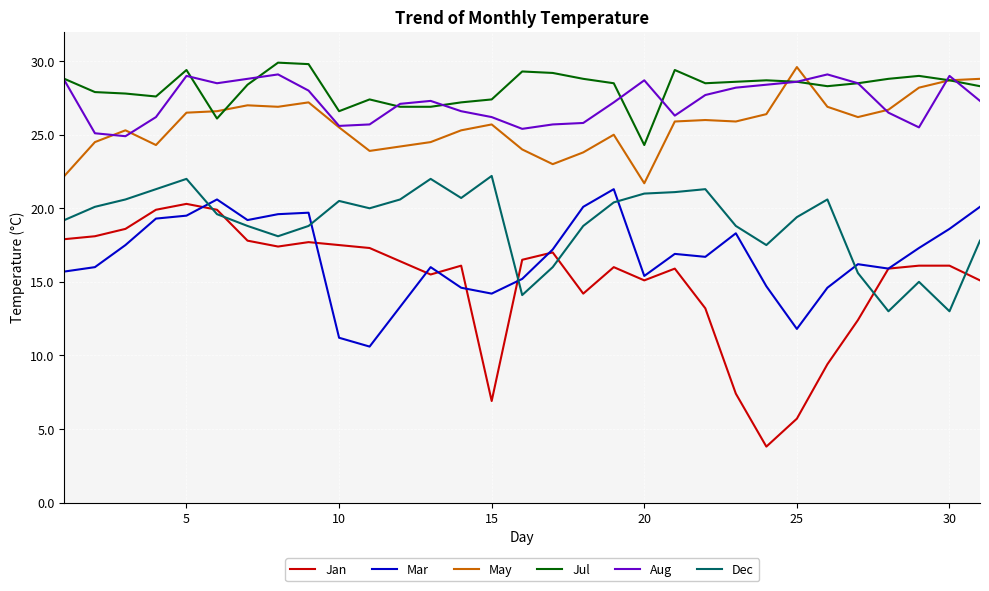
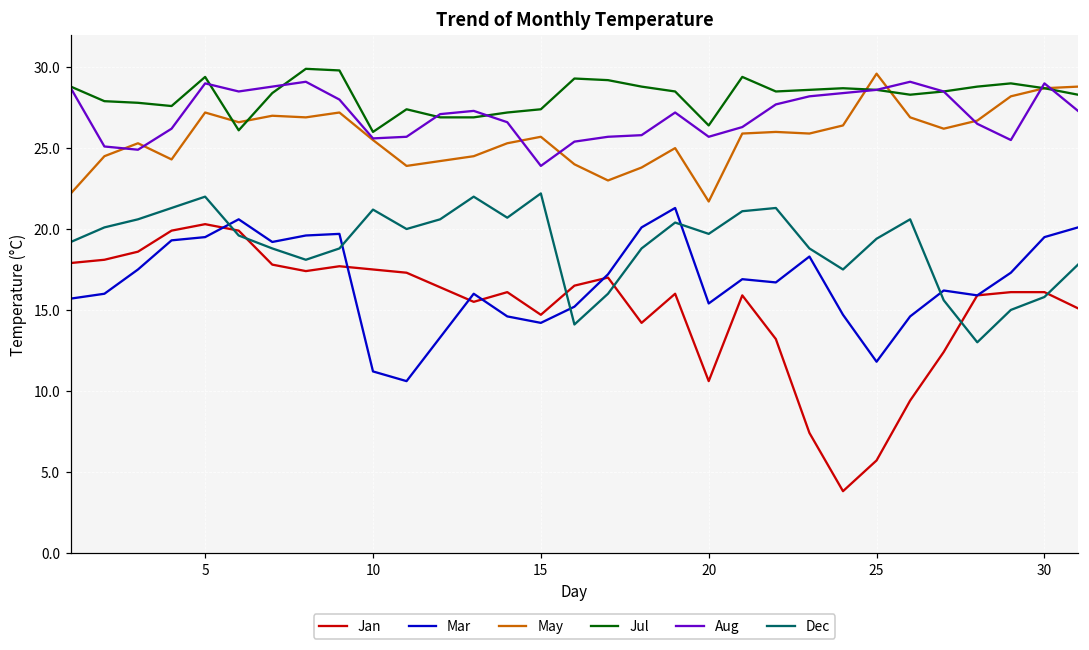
May, 5: 26.5 -> 27.2
Jul, 10: 26.6 -> 26.0
Dec, 10: 20.5 -> 21.2
Jan, 15: 6.9 -> 14.7
Aug, 15: 26.2 -> 23.9
Jan, 20: 15.1 -> 10.6
Jul, 20: 24.3 -> 26.4
Aug, 20: 28.7 -> 25.7
Dec, 20: 21.0 -> 19.7
Mar, 30: 18.6 -> 19.5
Dec, 30: 13.0 -> 15.8
